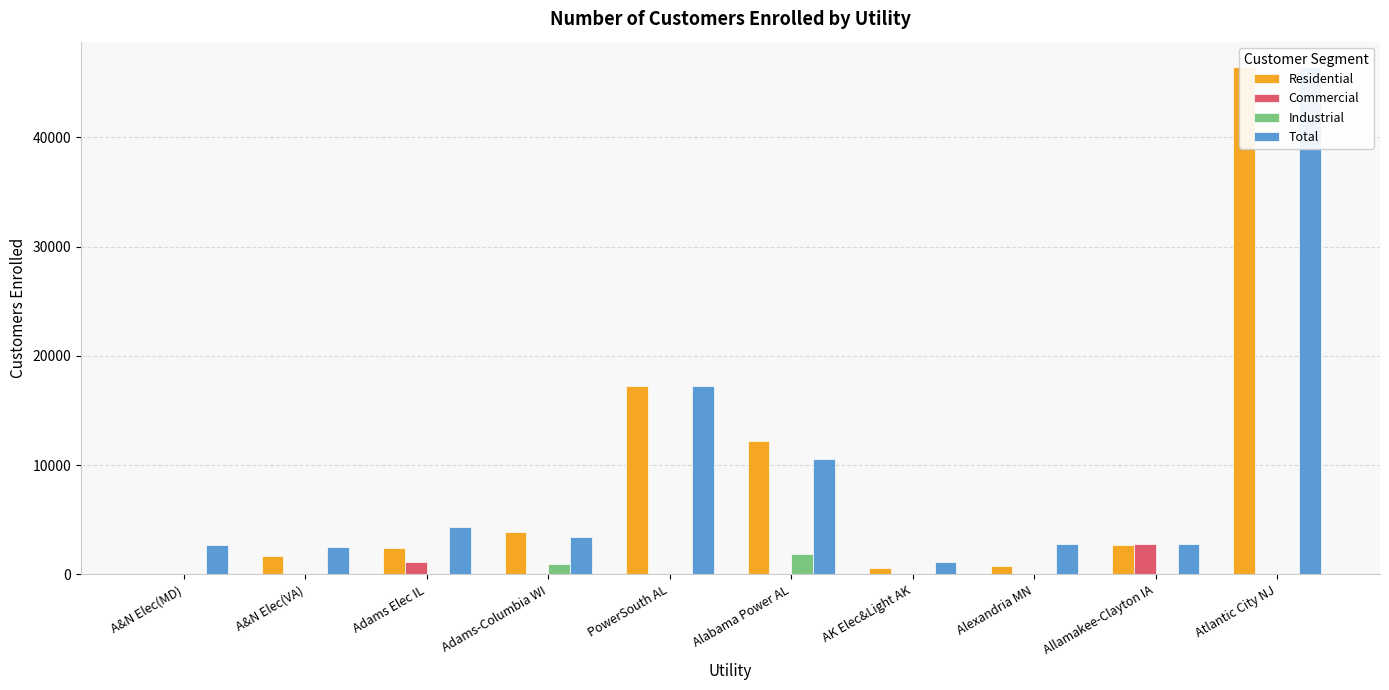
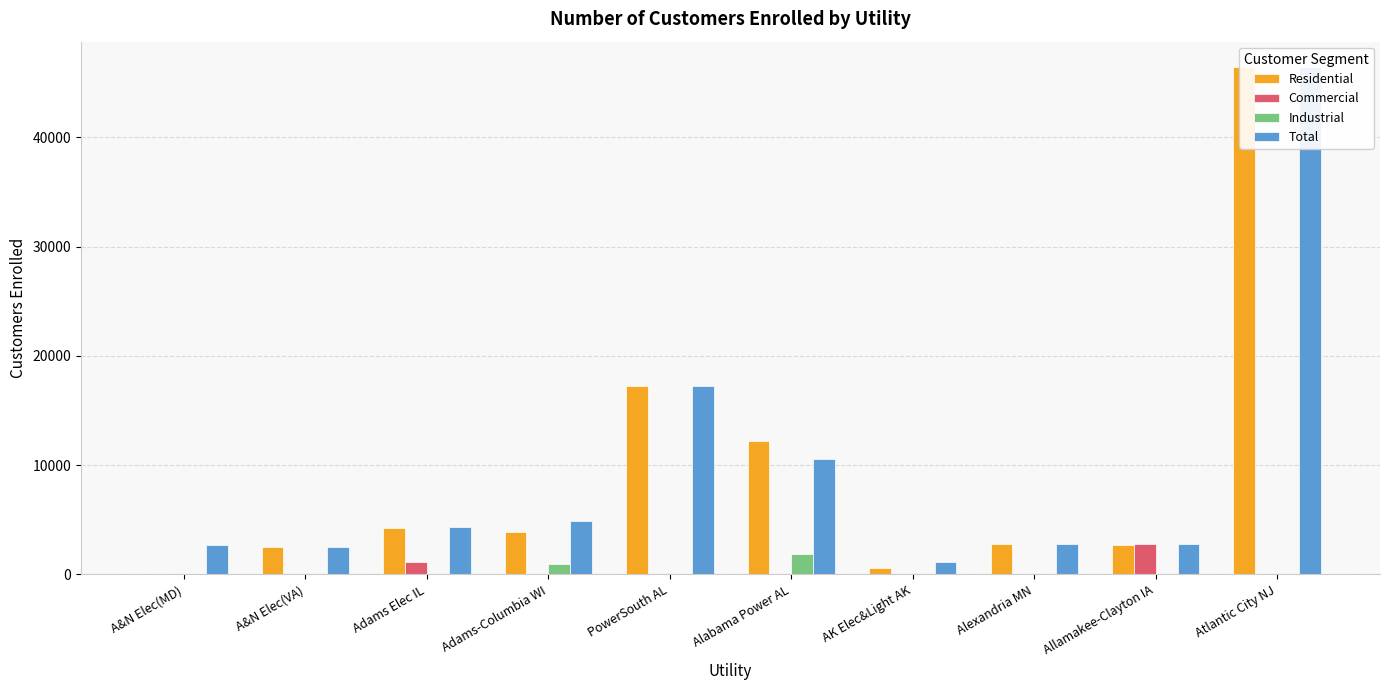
Residential, A&N Elec(VA): 1700 -> 2500
Residential, Adams Elec IL: 2400 -> 4300
Total, Adams-Columbia WI: 3400 -> 4900
Residential, Alexandria MN: 800 -> 2800
